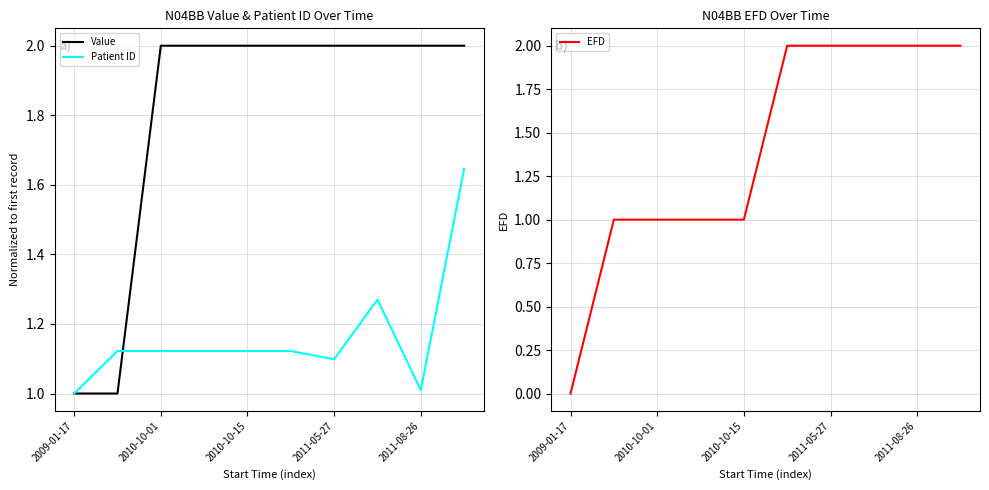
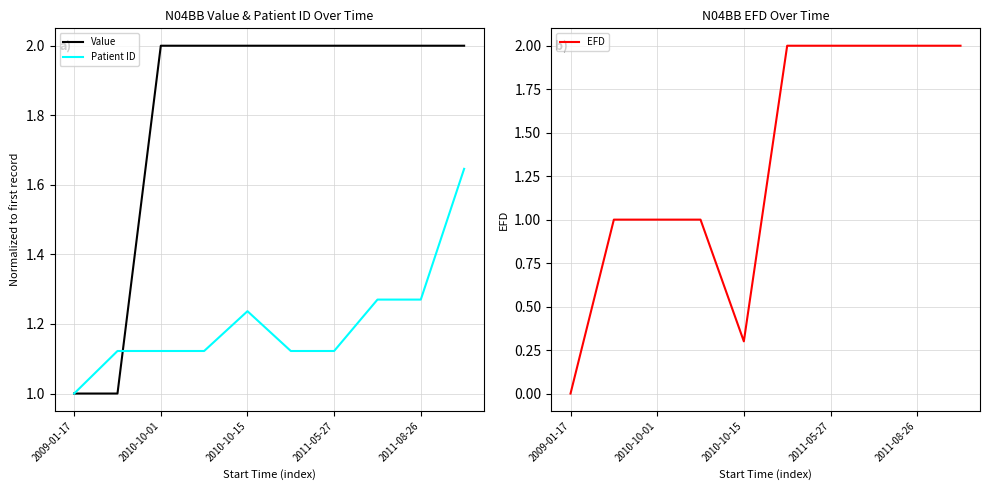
N04BB Value & Patient ID Over Time, Patient ID, 2010-10-15: 1.12 -> 1.24
N04BB Value & Patient ID Over Time, Patient ID, 2011-05-27: 1.10 -> 1.12
N04BB Value & Patient ID Over Time, Patient ID, 2011-08-26: 1.01 -> 1.27
N04BB EFD Over Time, 2010-10-15: 1.0 -> 0.3
